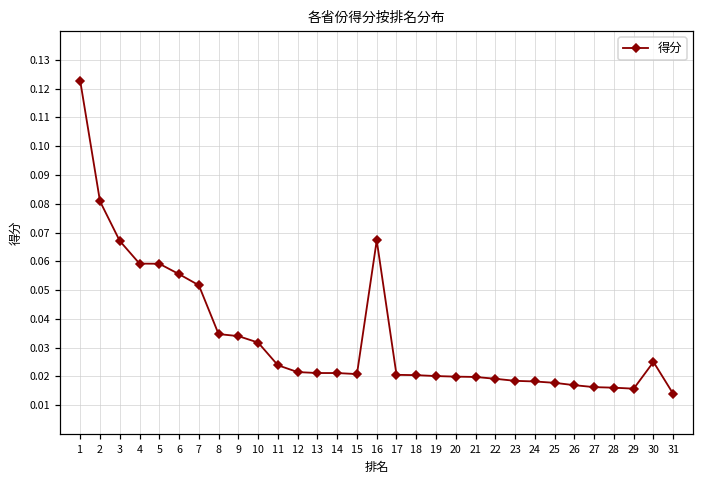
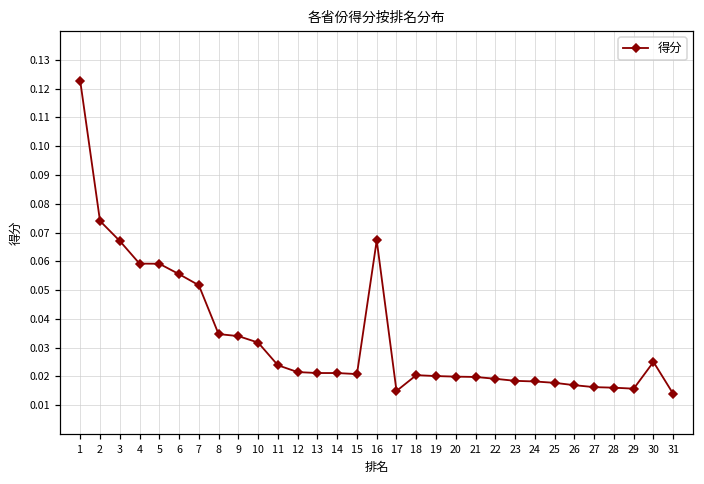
2: 0.081 -> 0.074
17: 0.021 -> 0.015
